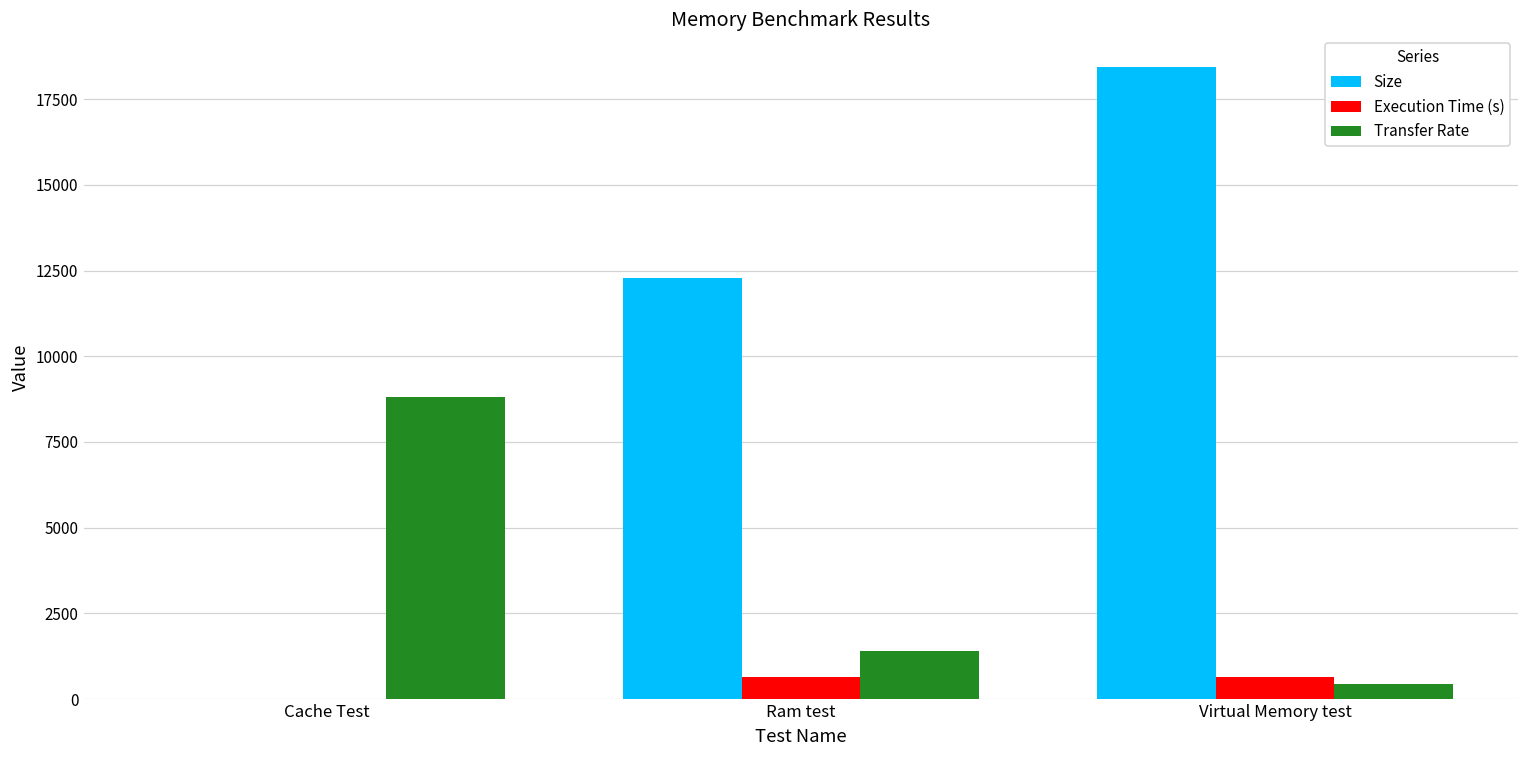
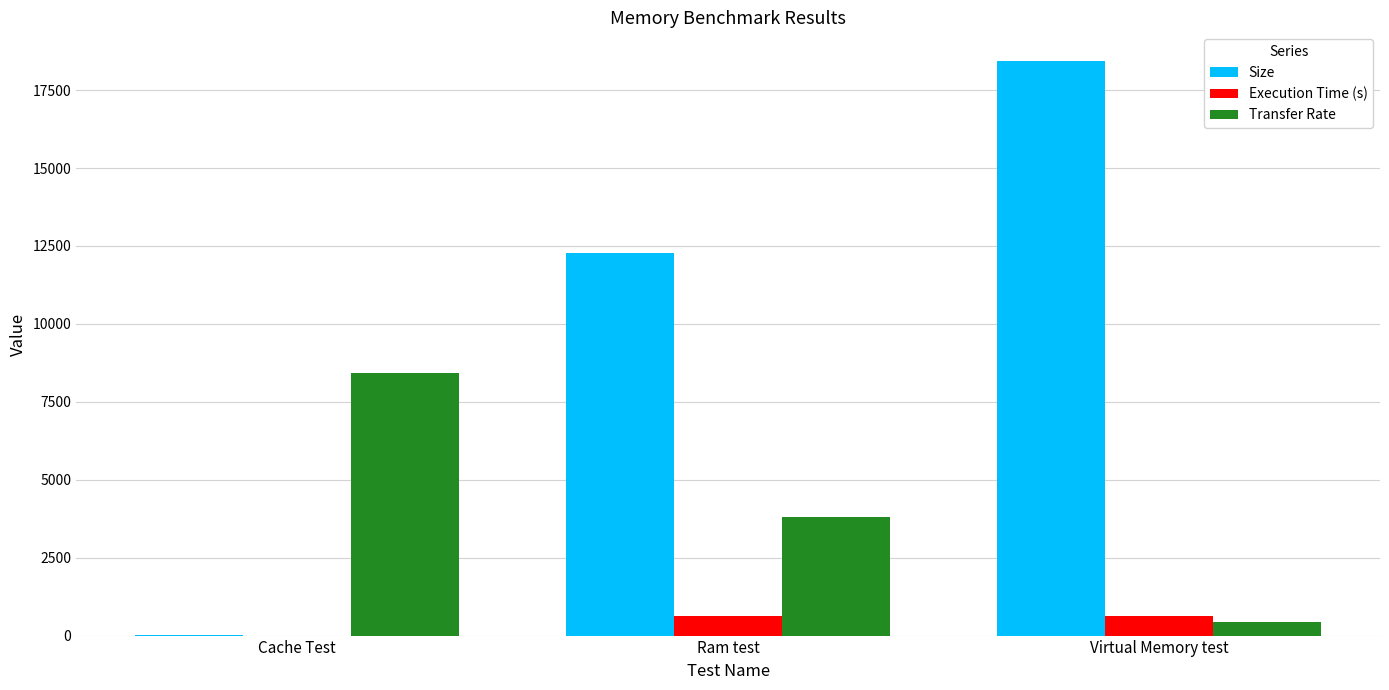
Transfer Rate, Cache Test: 8800 -> 8400
Transfer Rate, Ram test: 1400 -> 3800
